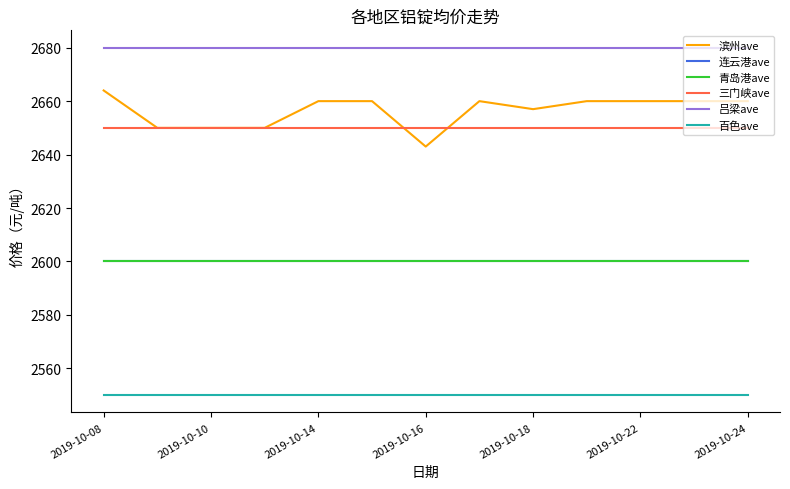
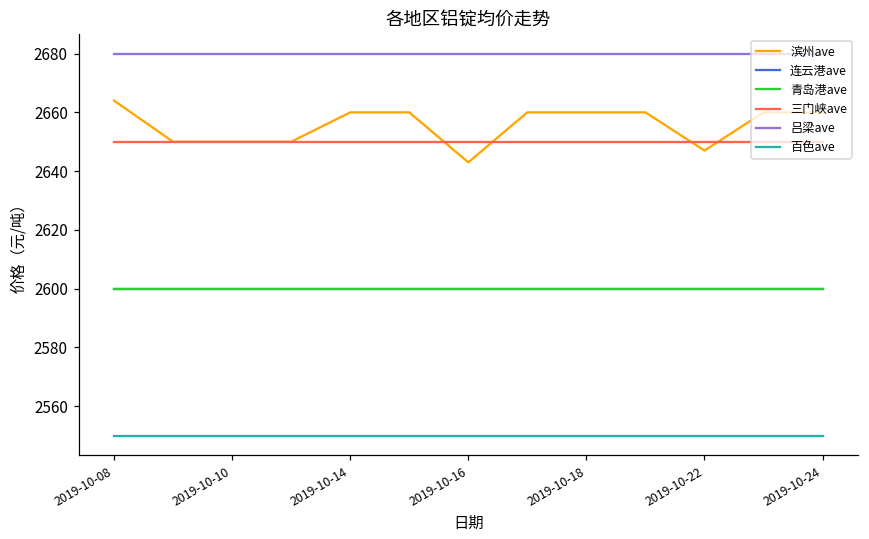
滨州ave, 2019-10-18: 2657 -> 2660
滨州ave, 2019-10-22: 2660 -> 2647
